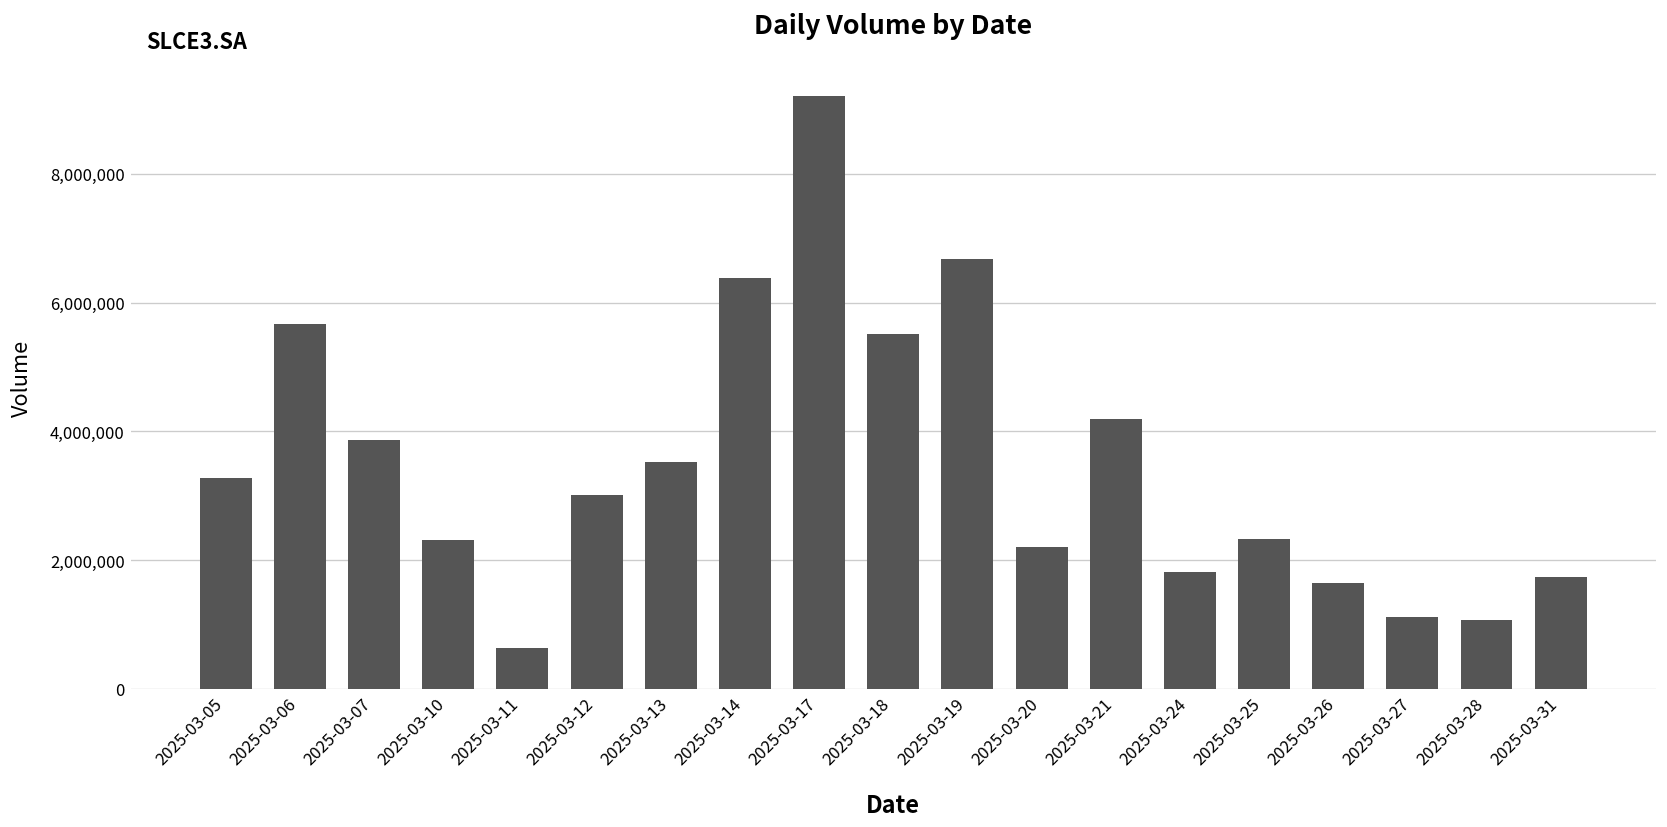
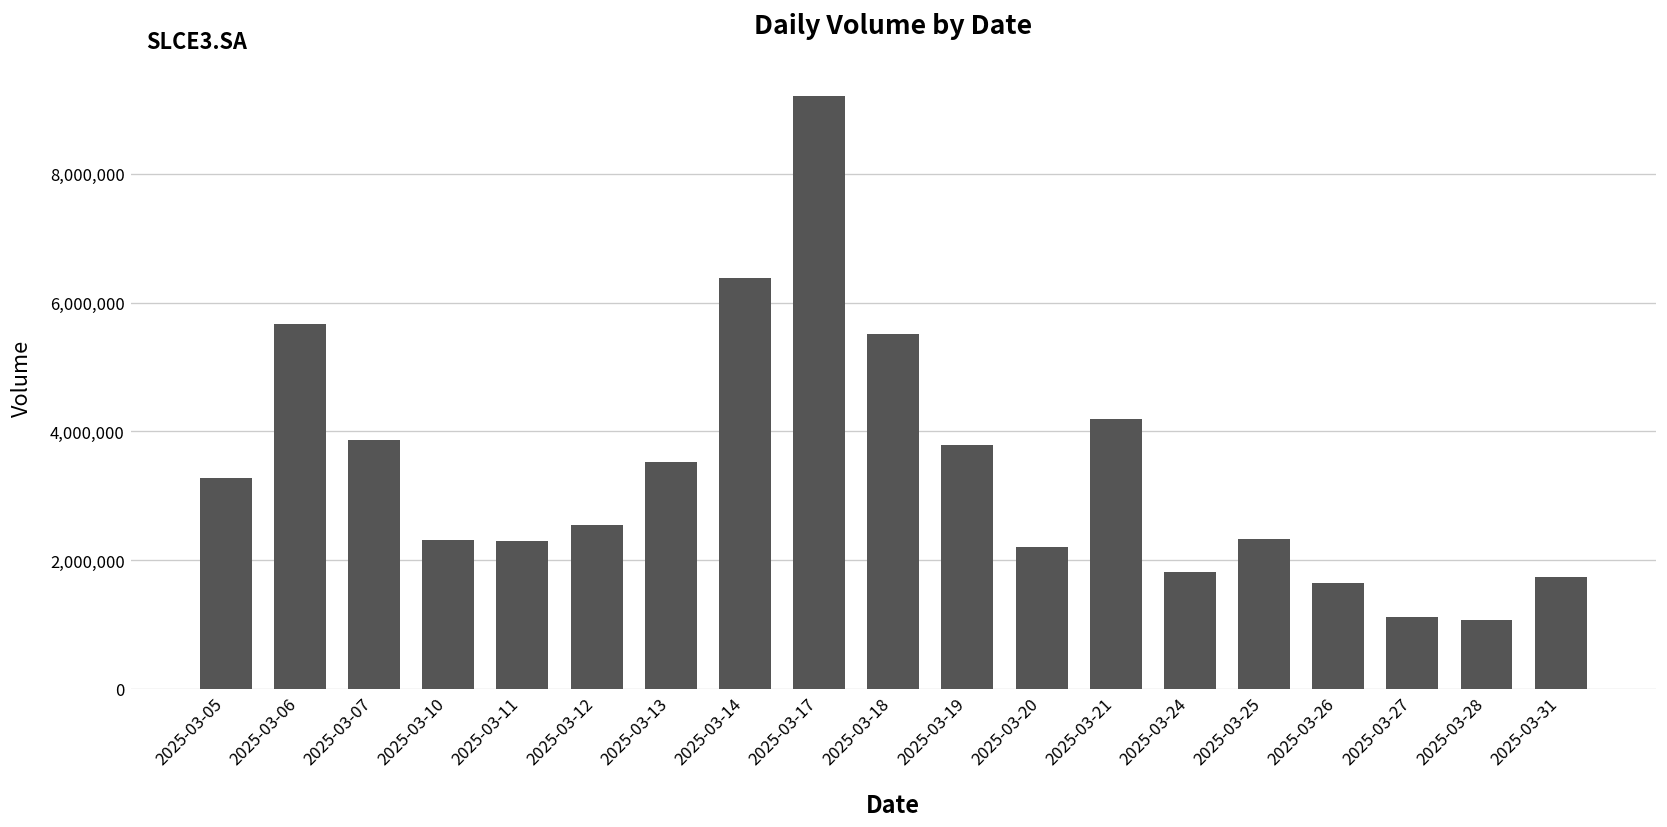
2025-03-11: 600,000 -> 2,300,000
2025-03-12: 3,000,000 -> 2,500,000
2025-03-19: 6,700,000 -> 3,800,000
